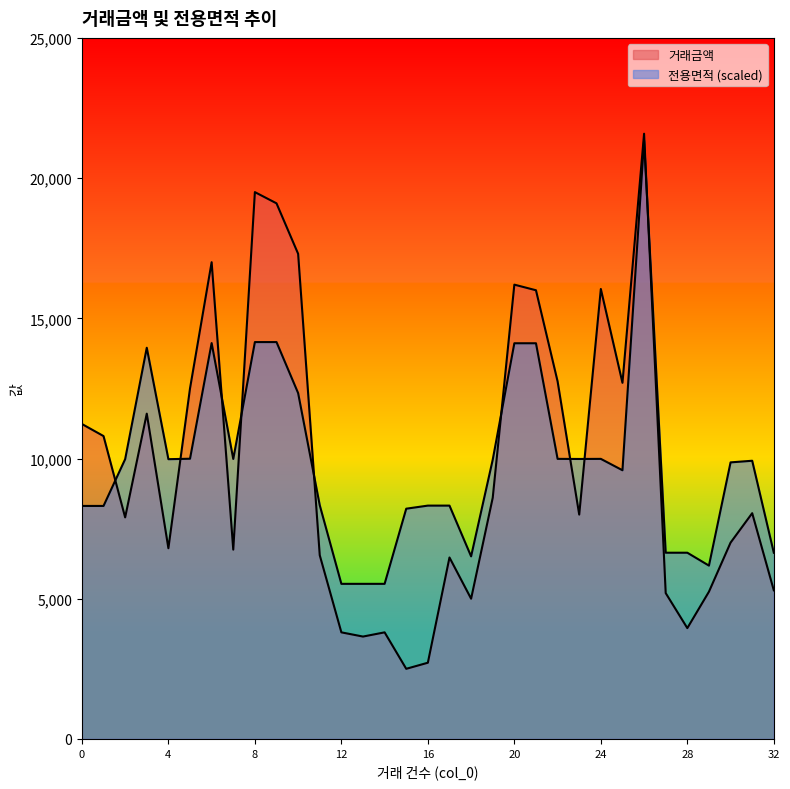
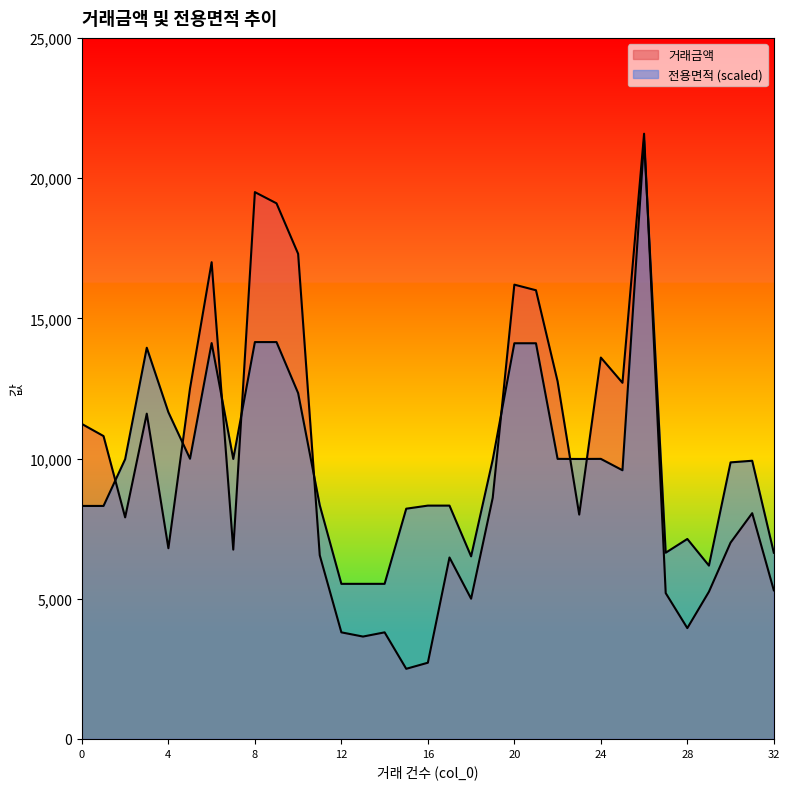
전용면적 (scaled), 4: 10,000 -> 11,600
거래금액, 24: 16,000 -> 13,600
전용면적 (scaled), 28: 6,600 -> 7,100
